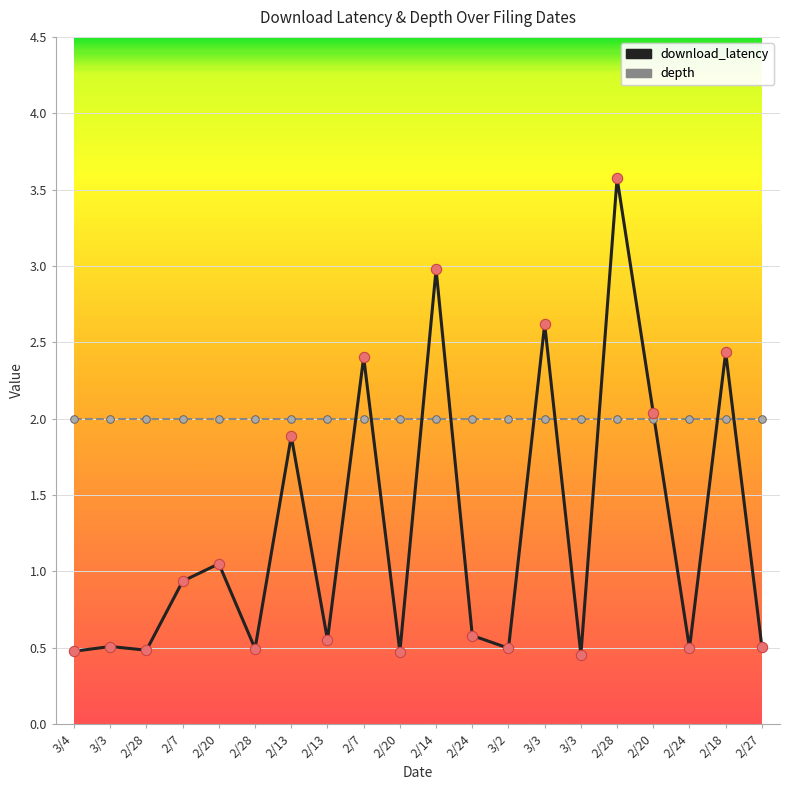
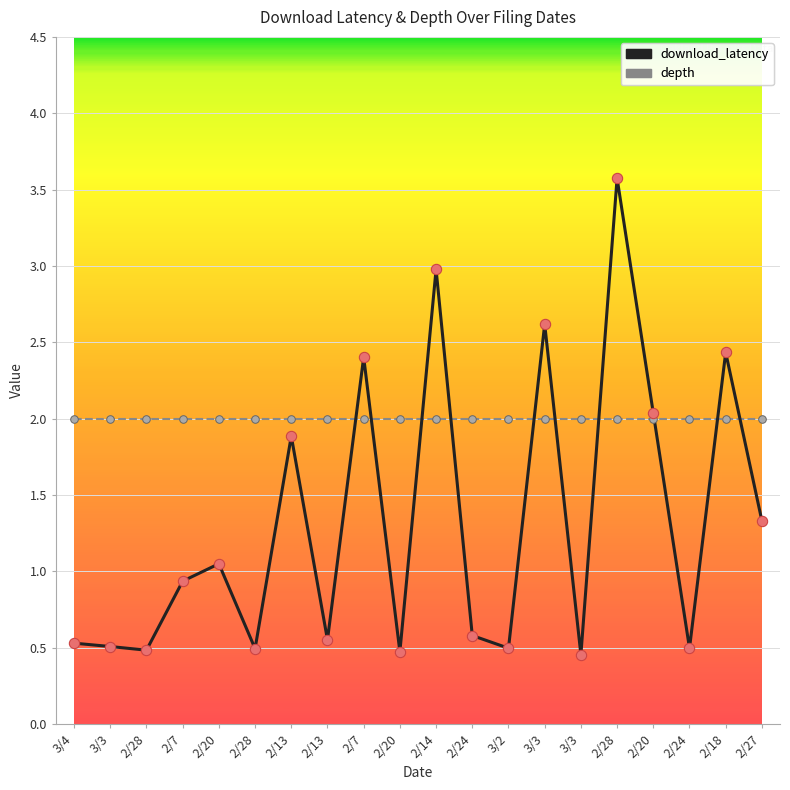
download_latency, 3/4: 0.48 -> 0.53
download_latency, 2/27: 0.50 -> 1.33
